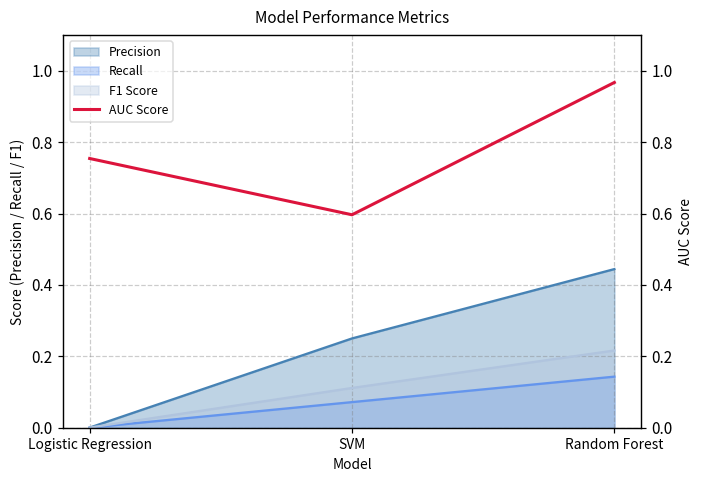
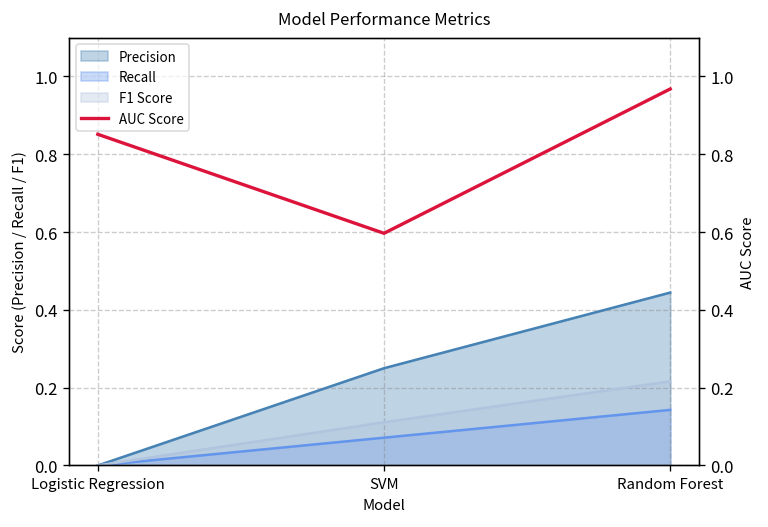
AUC Score, Logistic Regression: 0.75 -> 0.85
